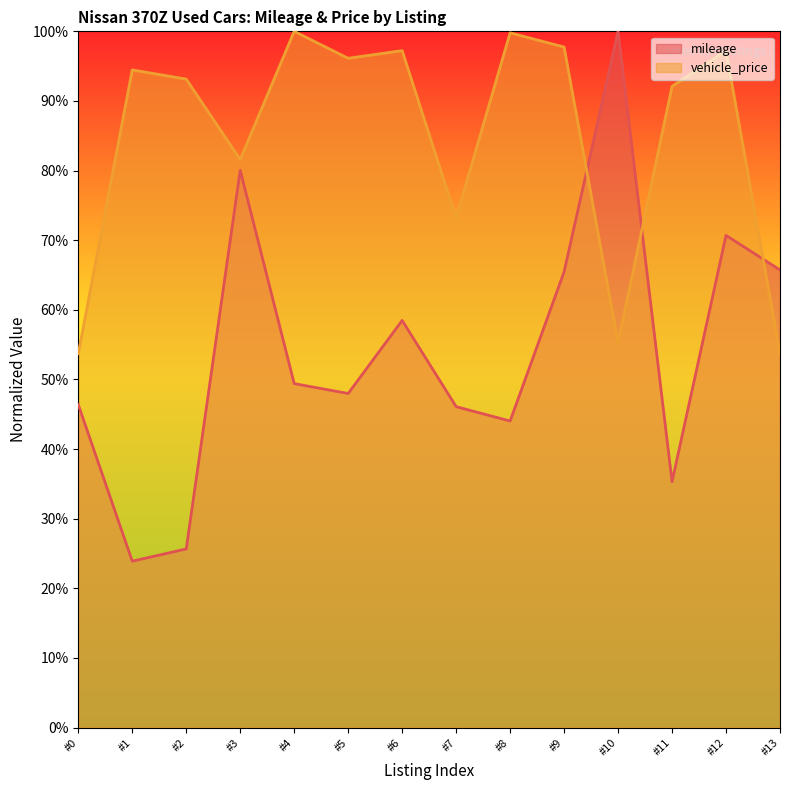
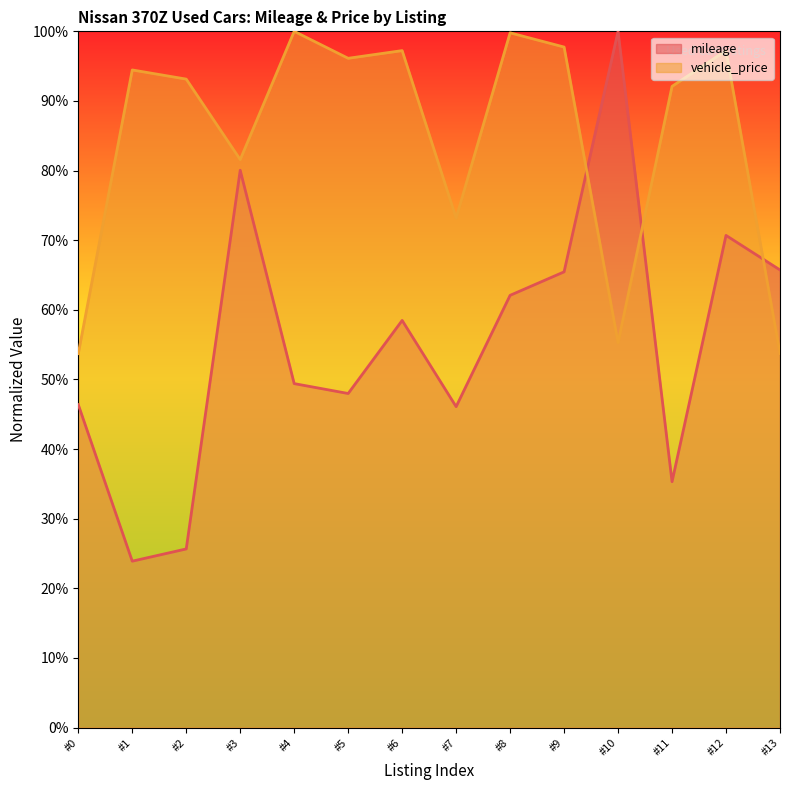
mileage, #8: 44% -> 62%
